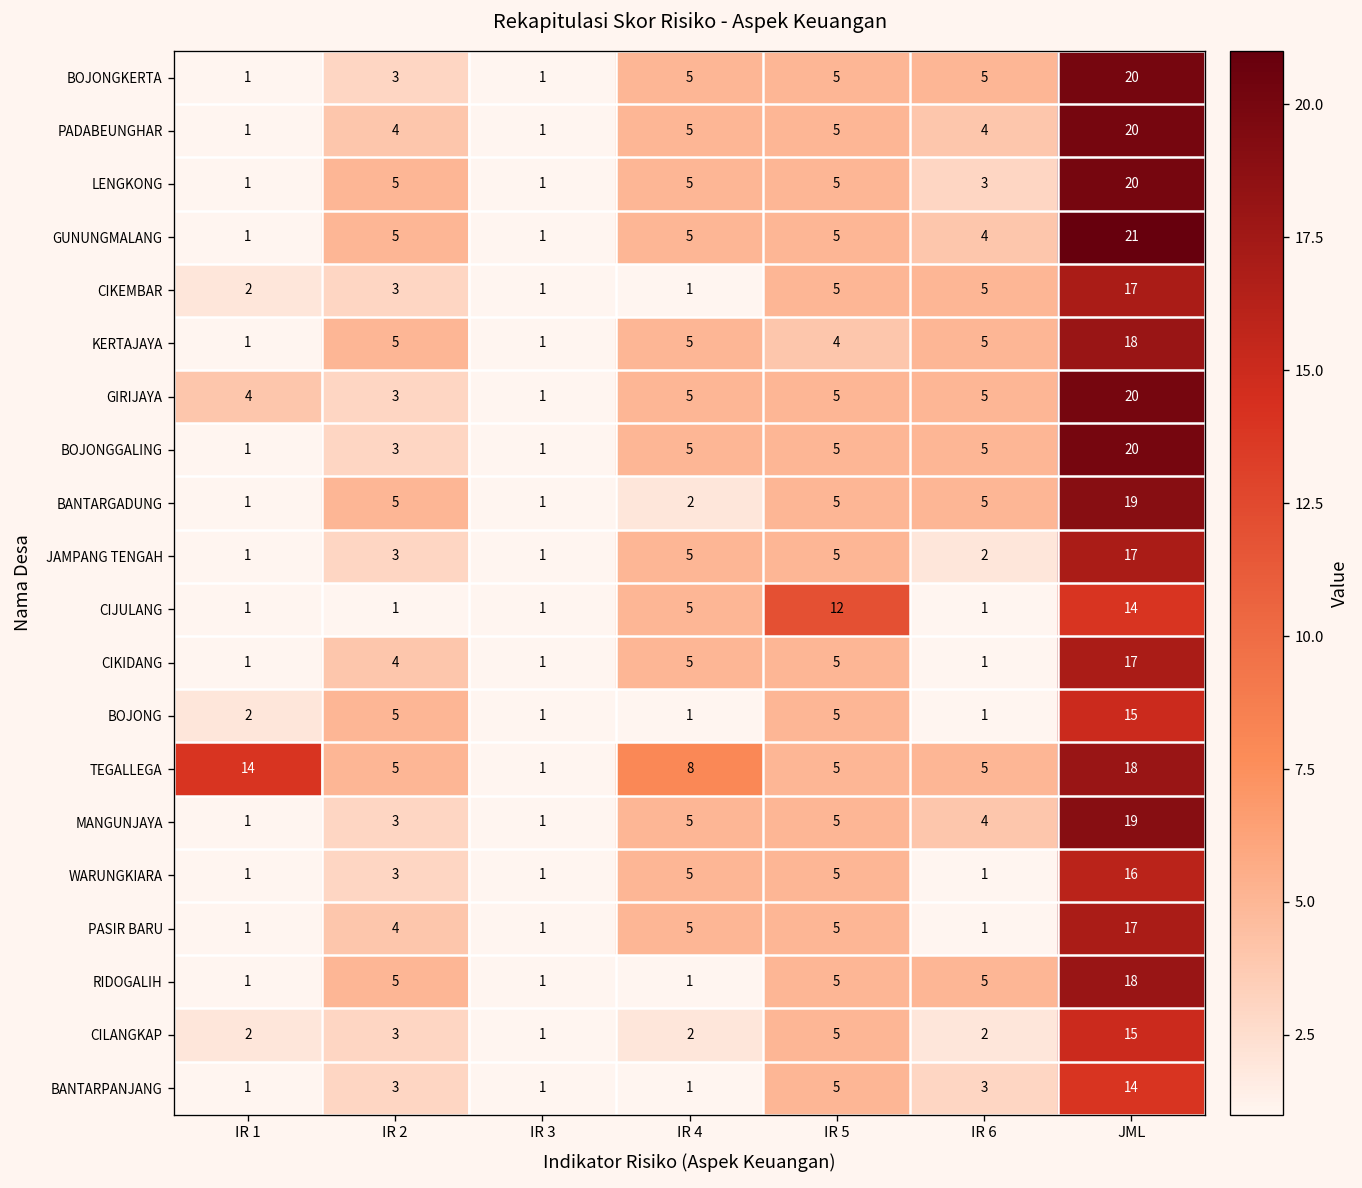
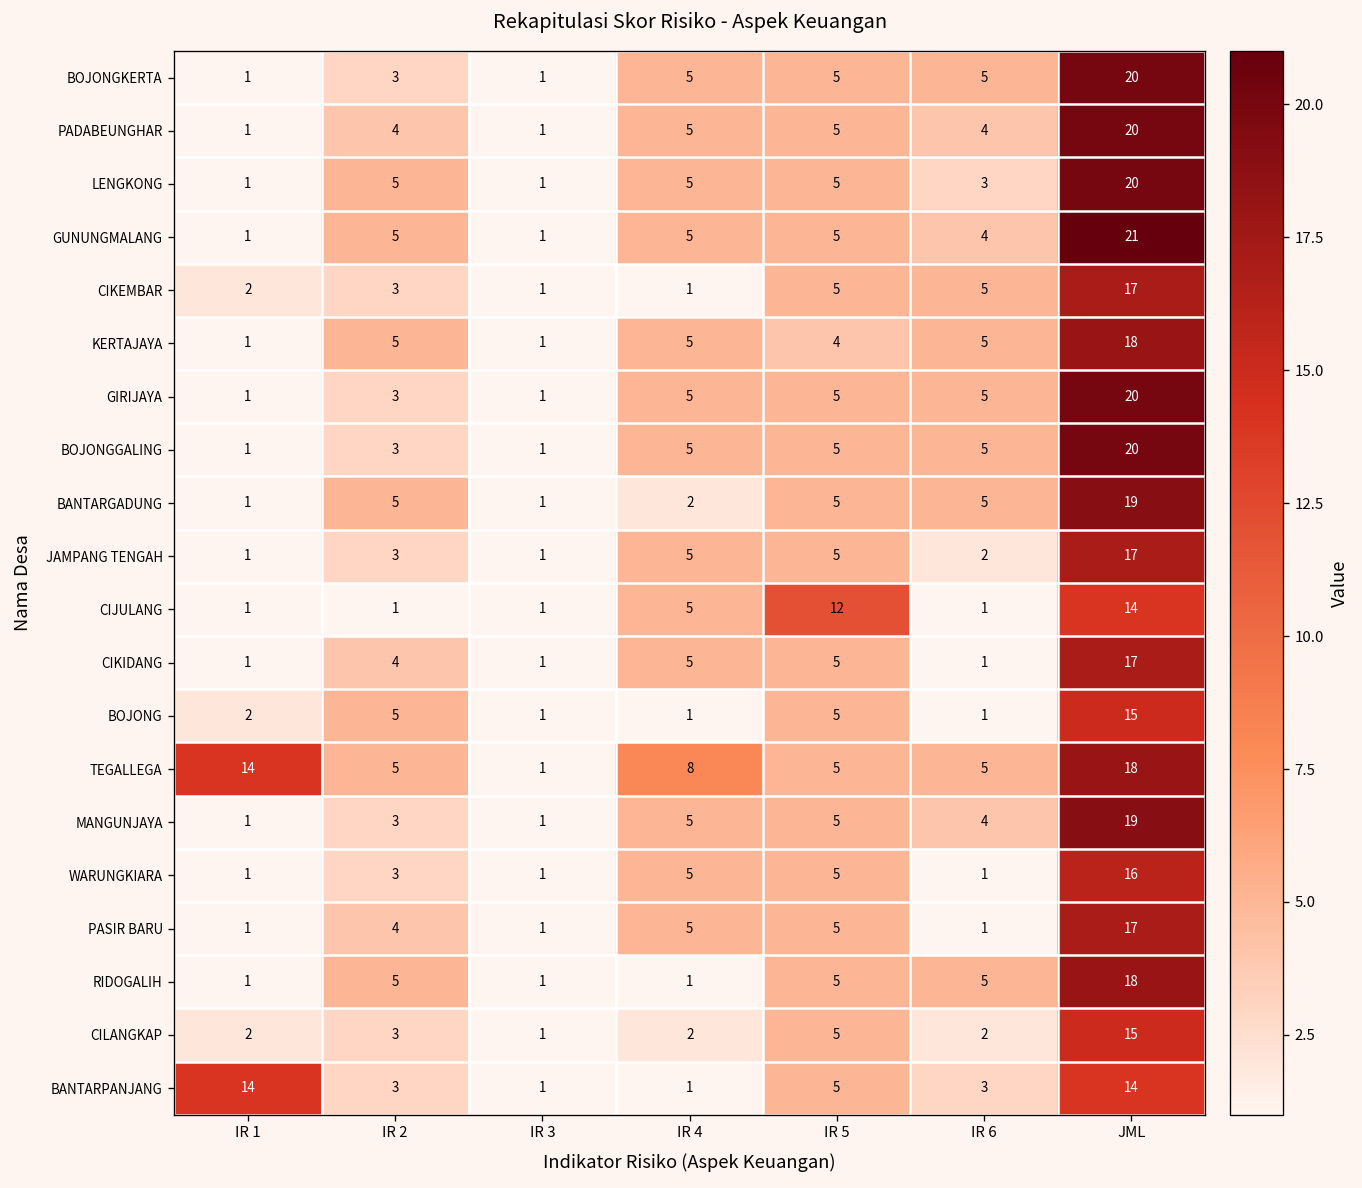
GIRIJAYA, IR 1: 4 -> 1
BANTARPANJANG, IR 1: 1 -> 14
